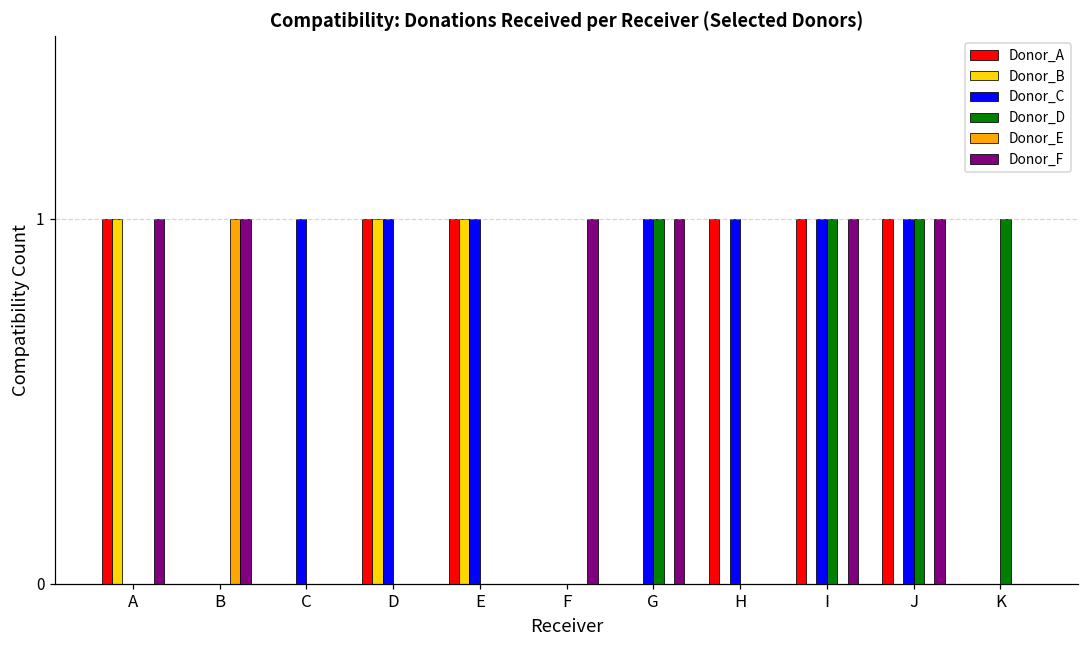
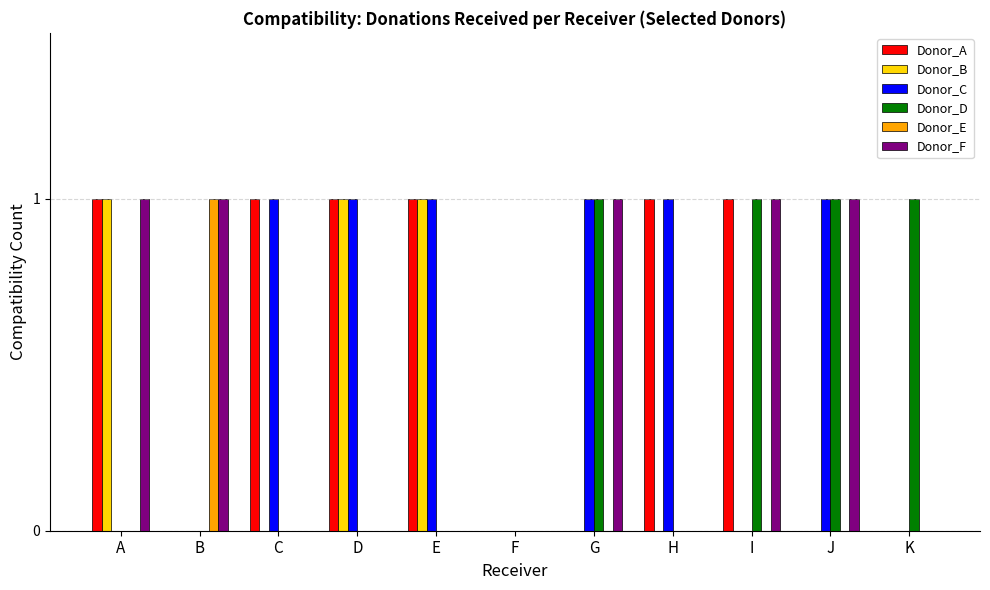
Donor_A, C: 0 -> 1
Donor_F, F: 1 -> 0
Donor_C, I: 1 -> 0
Donor_A, J: 1 -> 0
